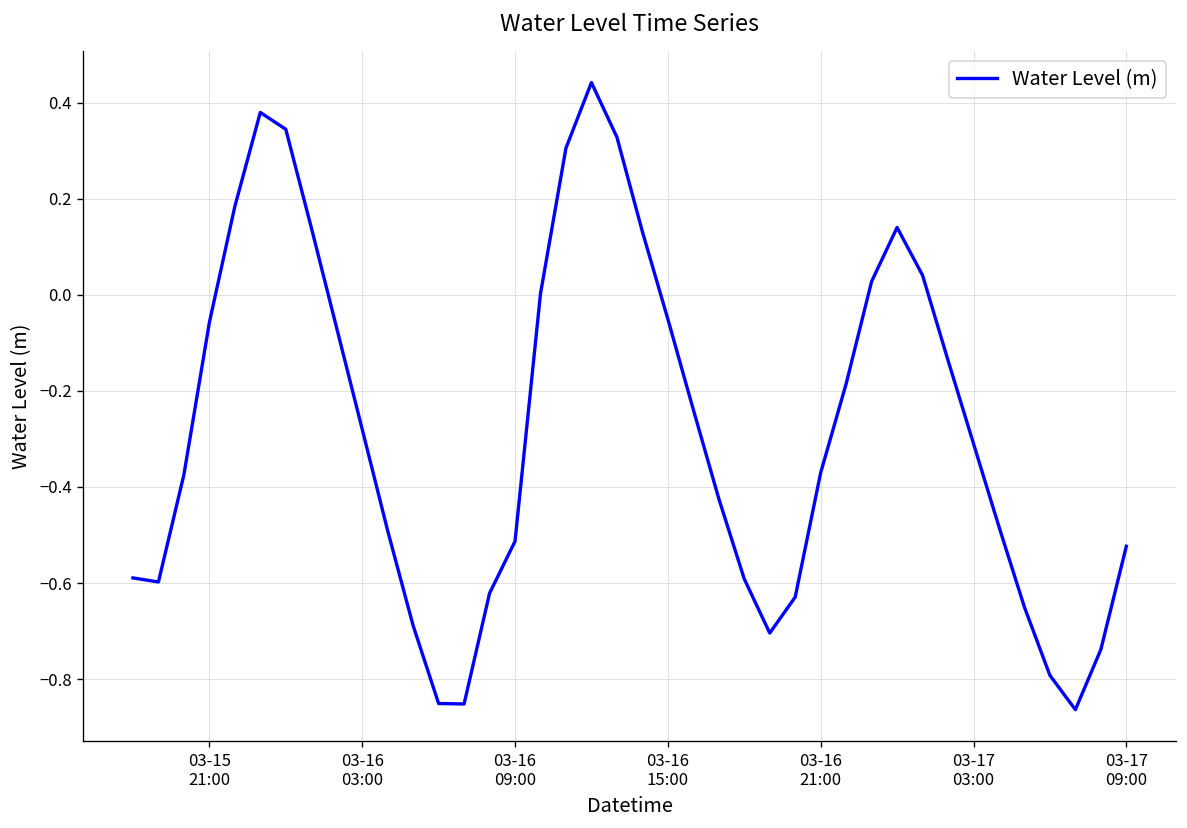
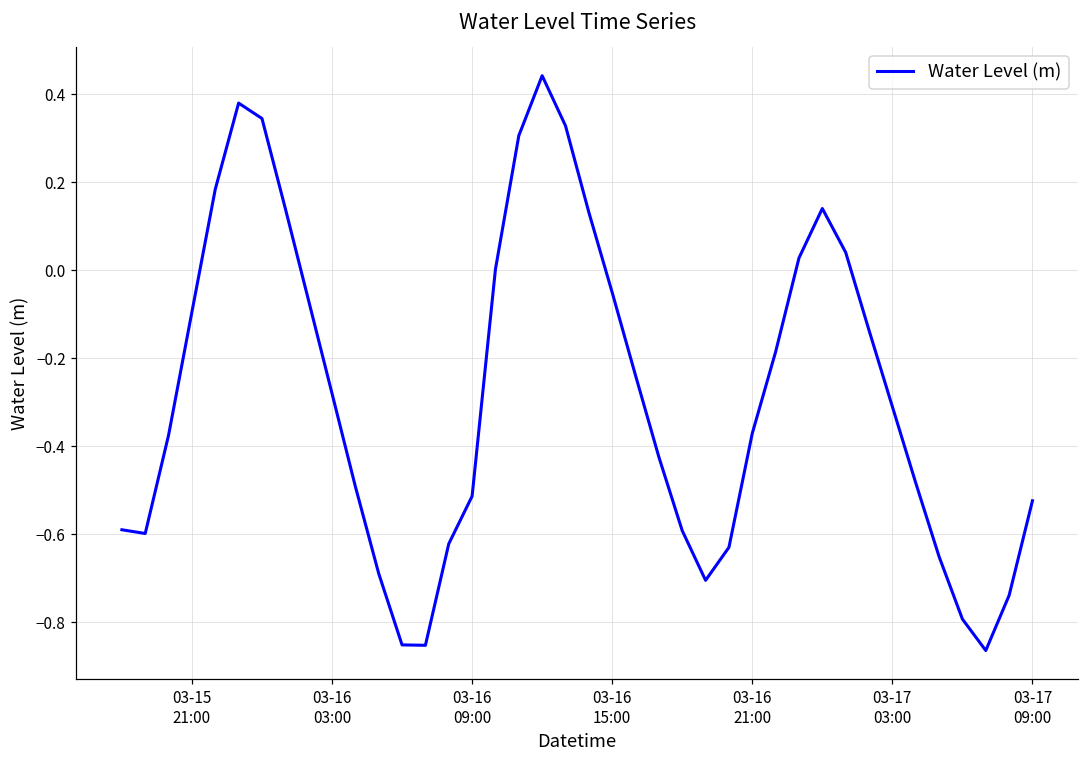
03-15 21:00: -0.06 -> -0.09
